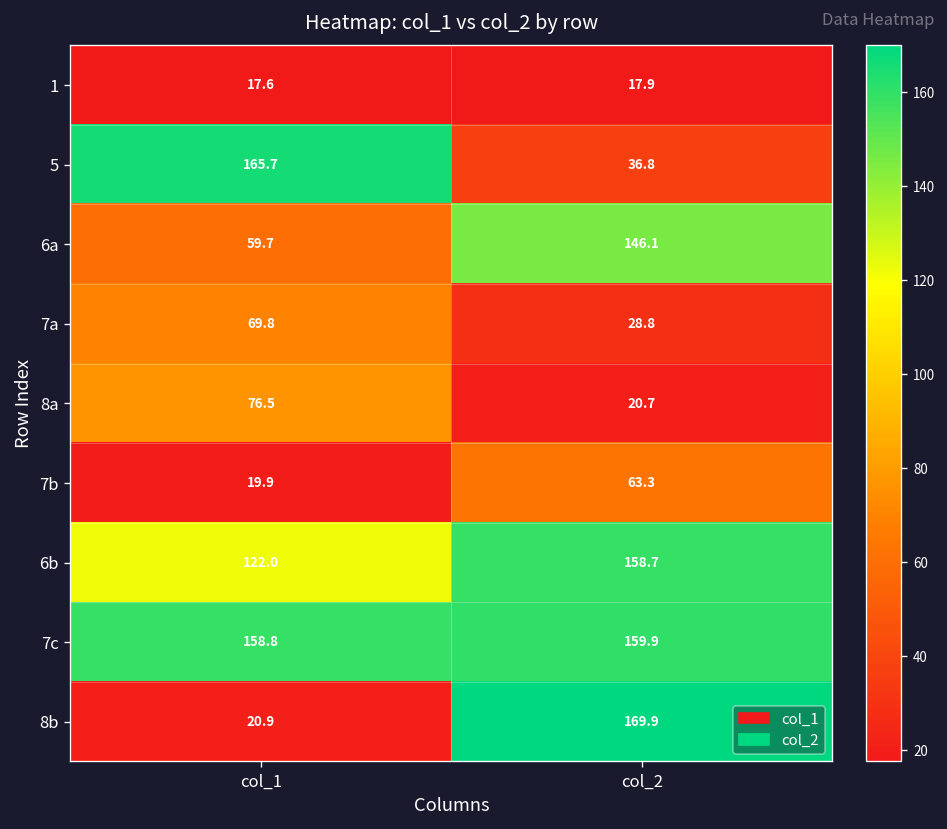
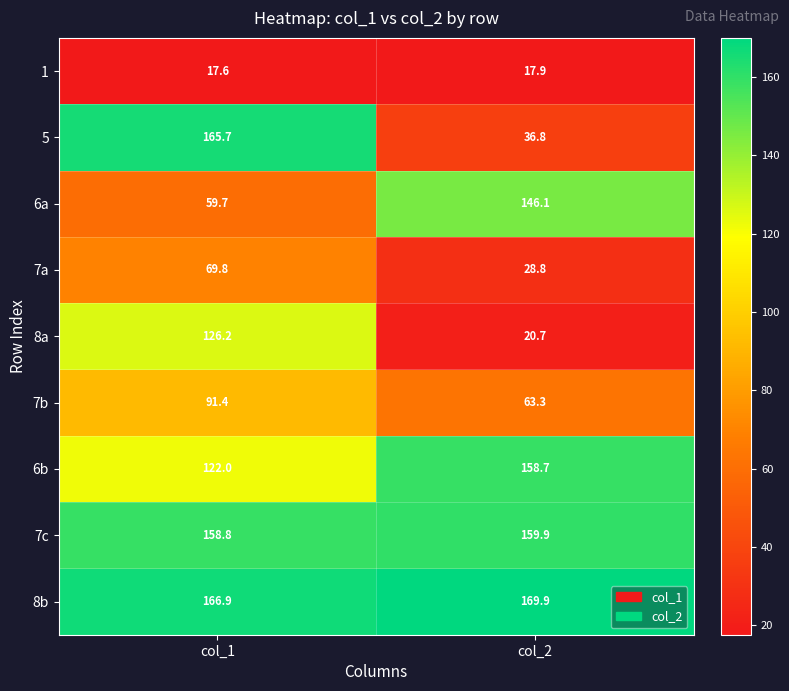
8a, col_1: 76.5 -> 126.2
7b, col_1: 19.9 -> 91.4
8b, col_1: 20.9 -> 166.9
